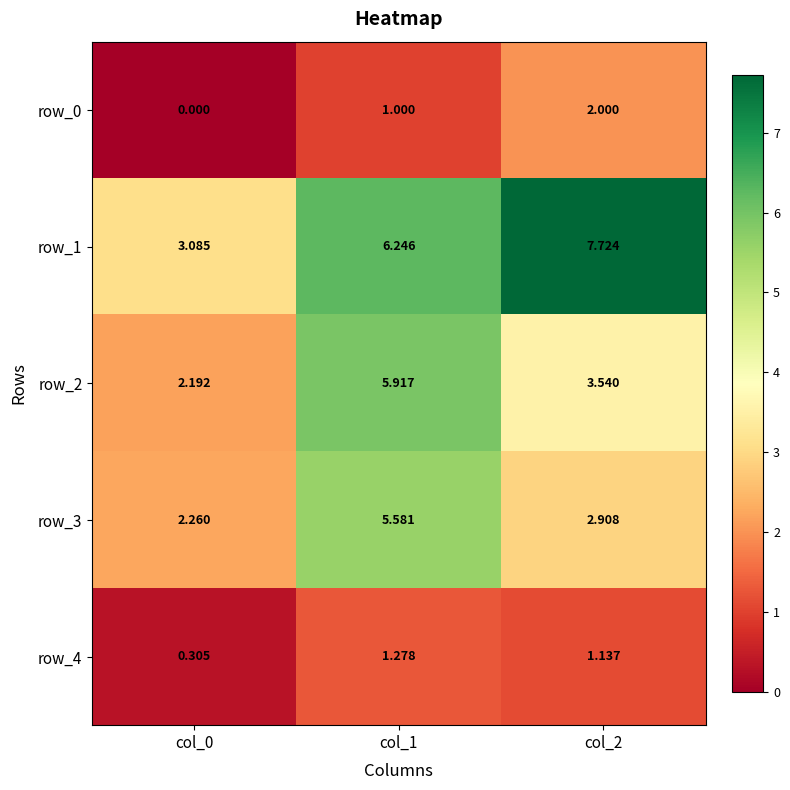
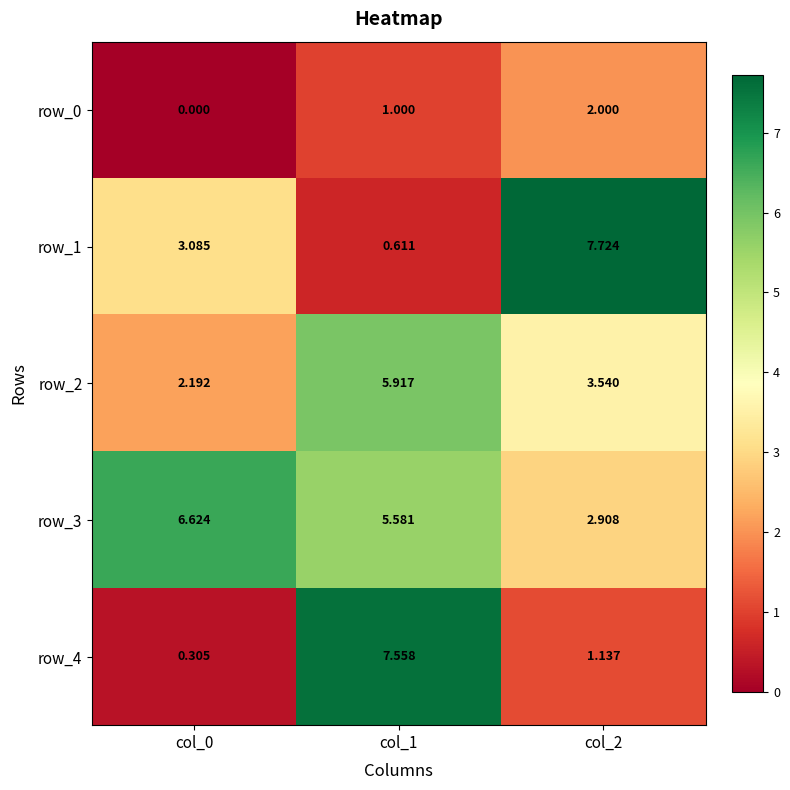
row_1, col_1: 6.246 -> 0.611
row_3, col_0: 2.260 -> 6.624
row_4, col_1: 1.278 -> 7.558
